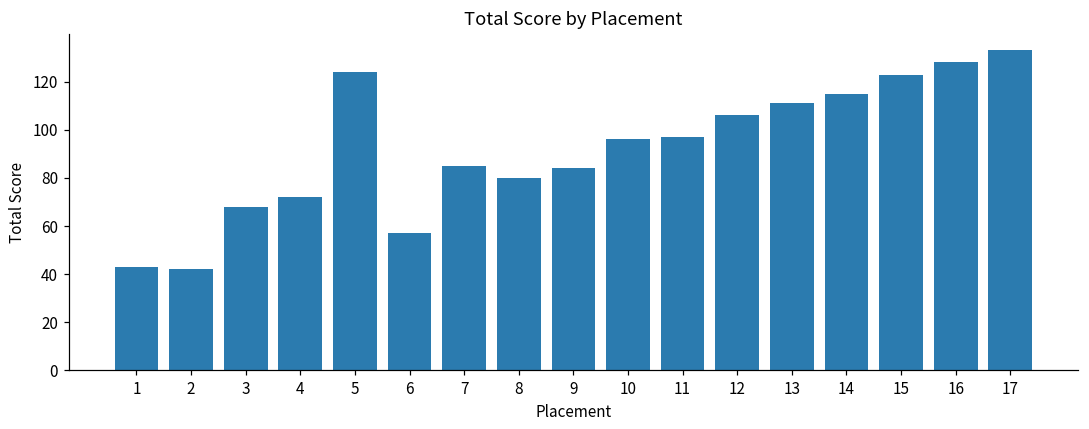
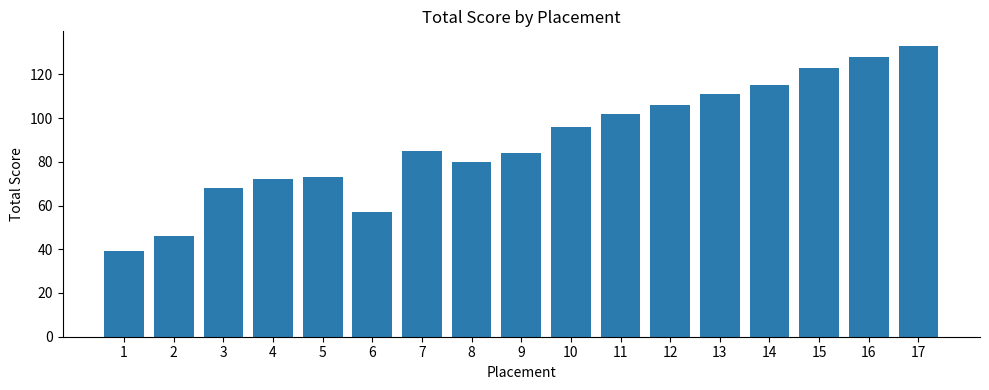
1: 43 -> 39
2: 42 -> 46
5: 124 -> 73
11: 97 -> 102
